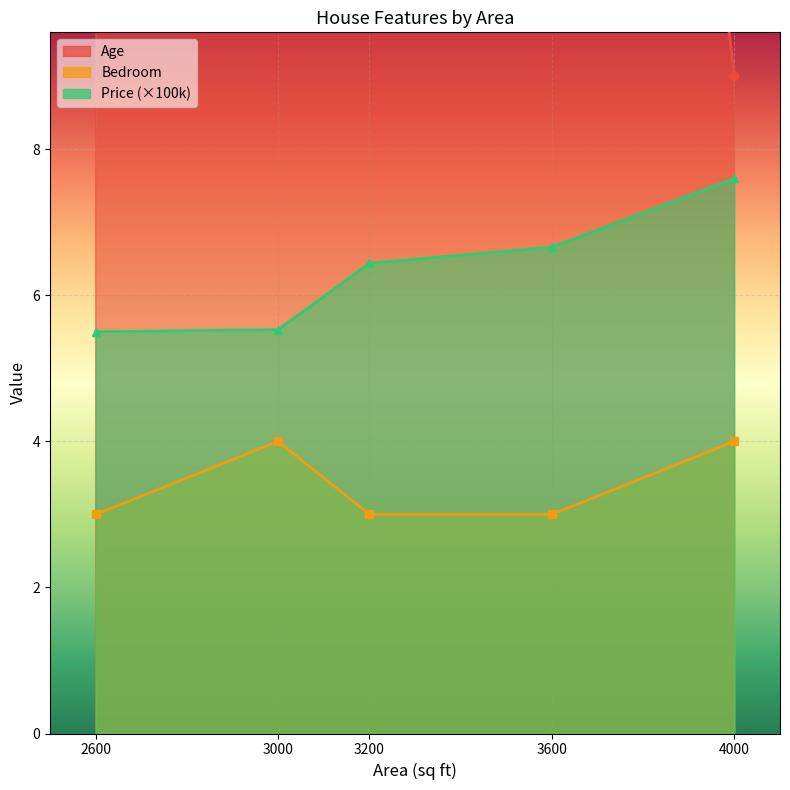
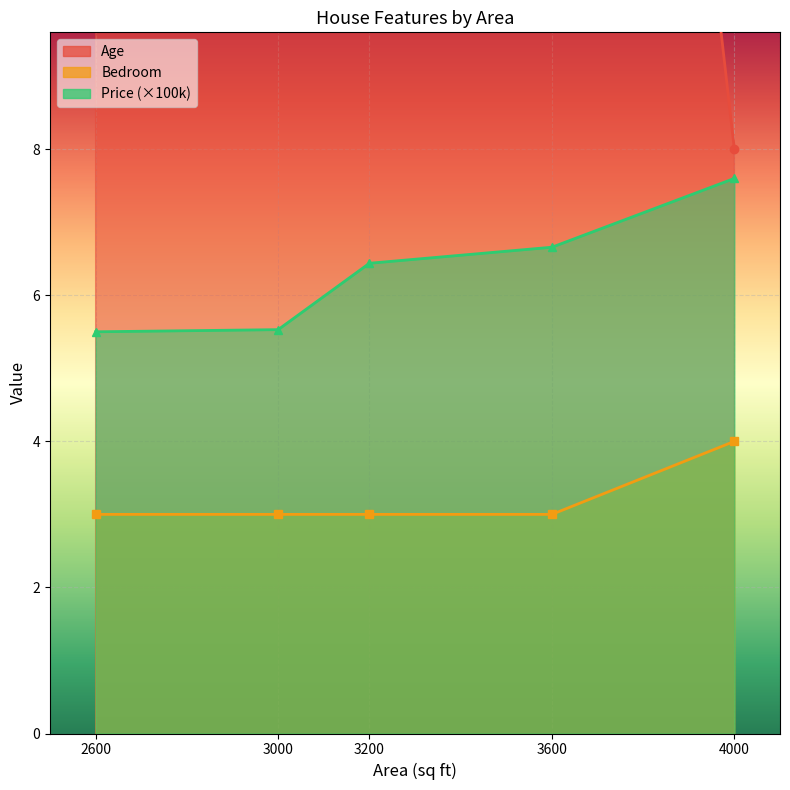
Bedroom, 3000: 4 -> 3
Age, 4000: 9 -> 8
